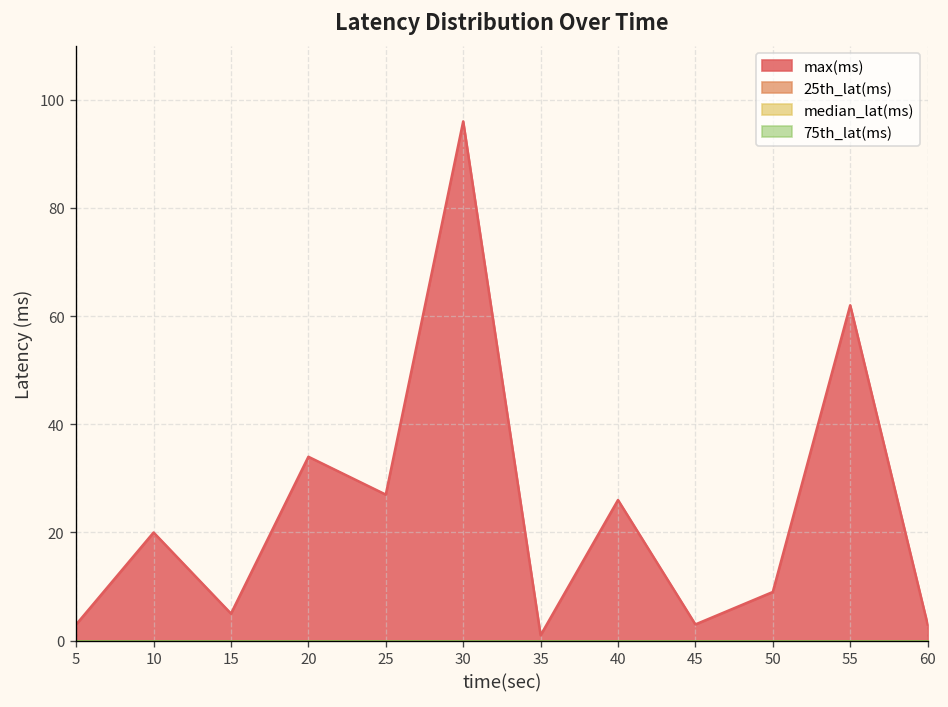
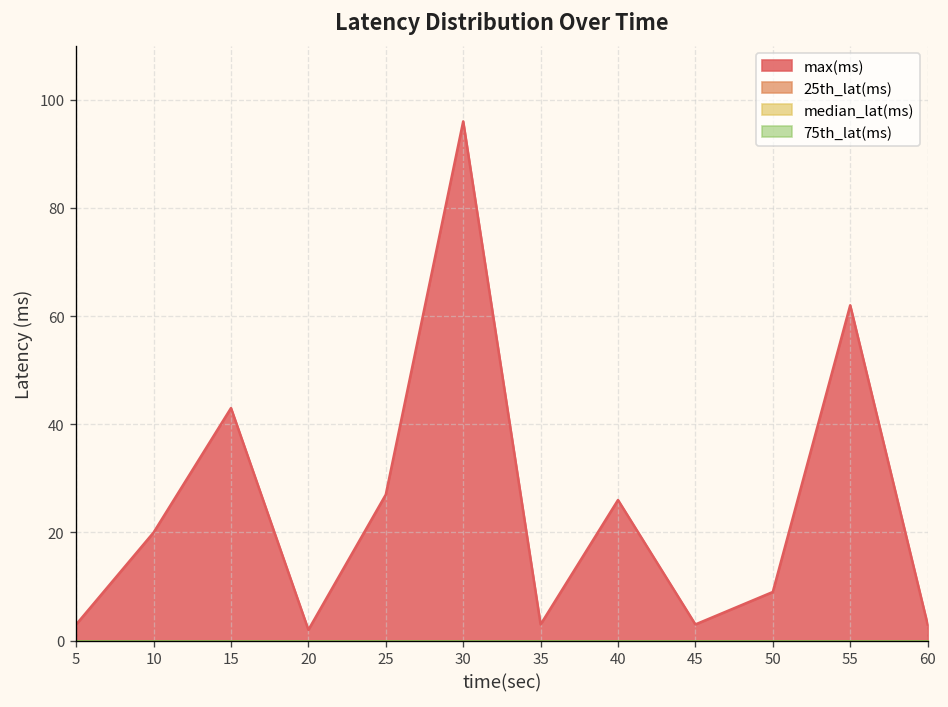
max(ms), 15: 5 -> 43
max(ms), 20: 34 -> 2
max(ms), 35: 1 -> 3
